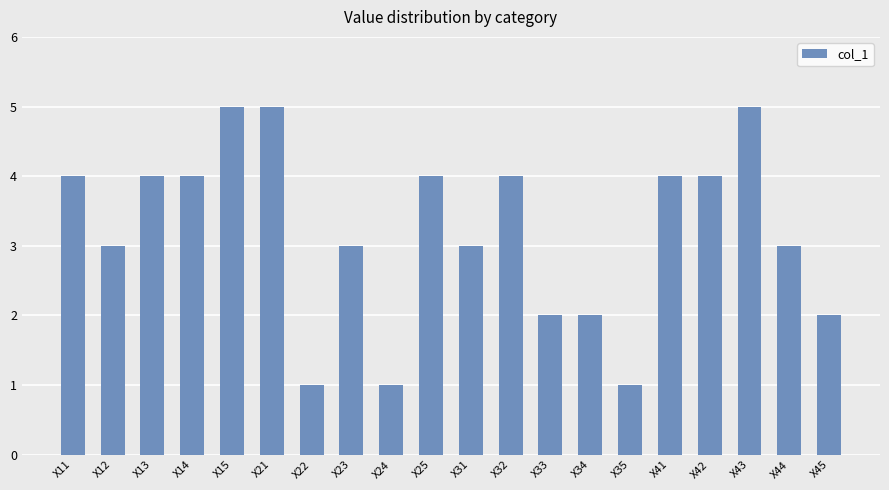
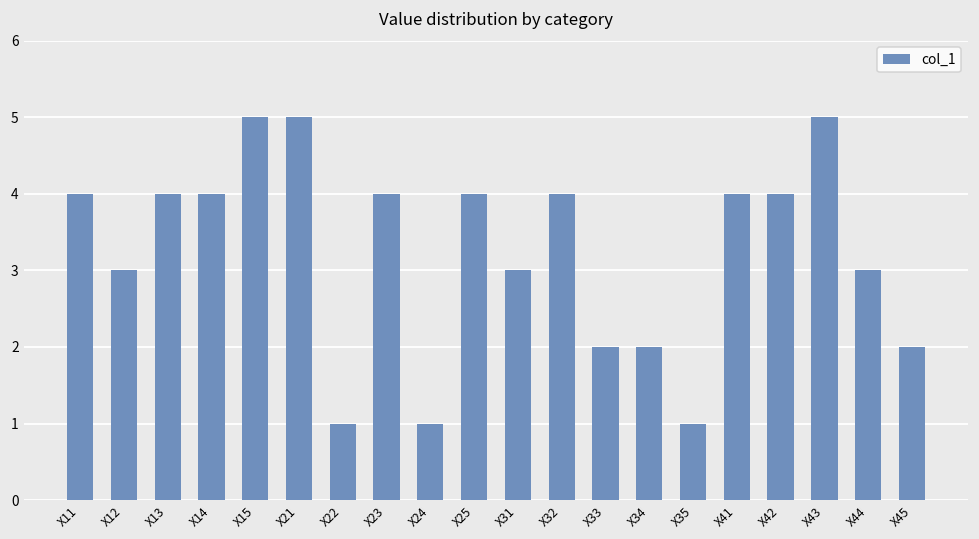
X23: 3 -> 4
